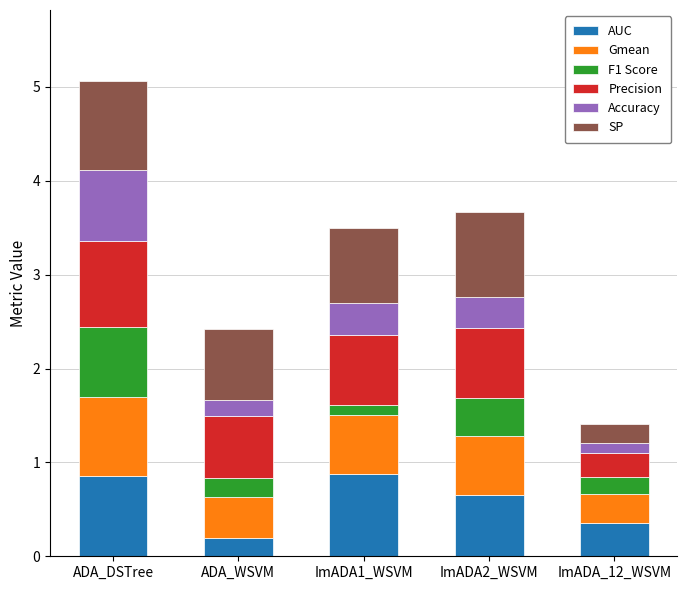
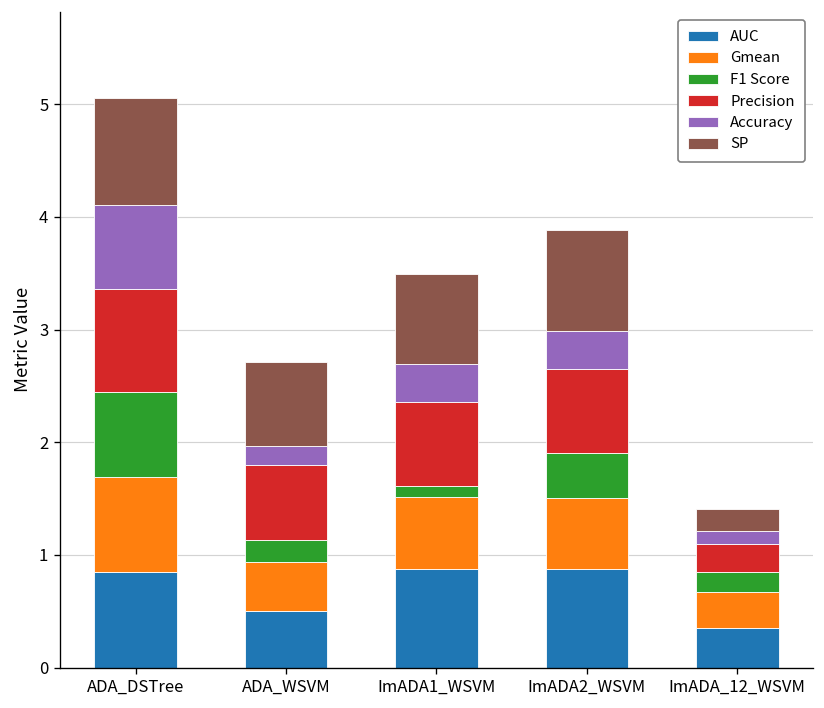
AUC, ADA_WSVM: 0.2 -> 0.5
AUC, ImADA2_WSVM: 0.7 -> 0.9
